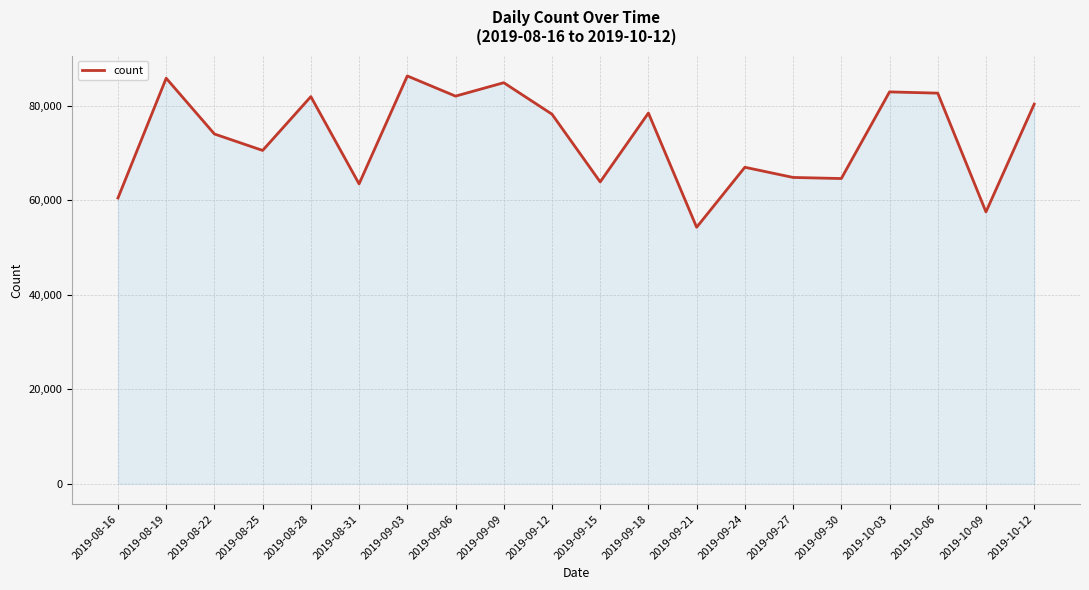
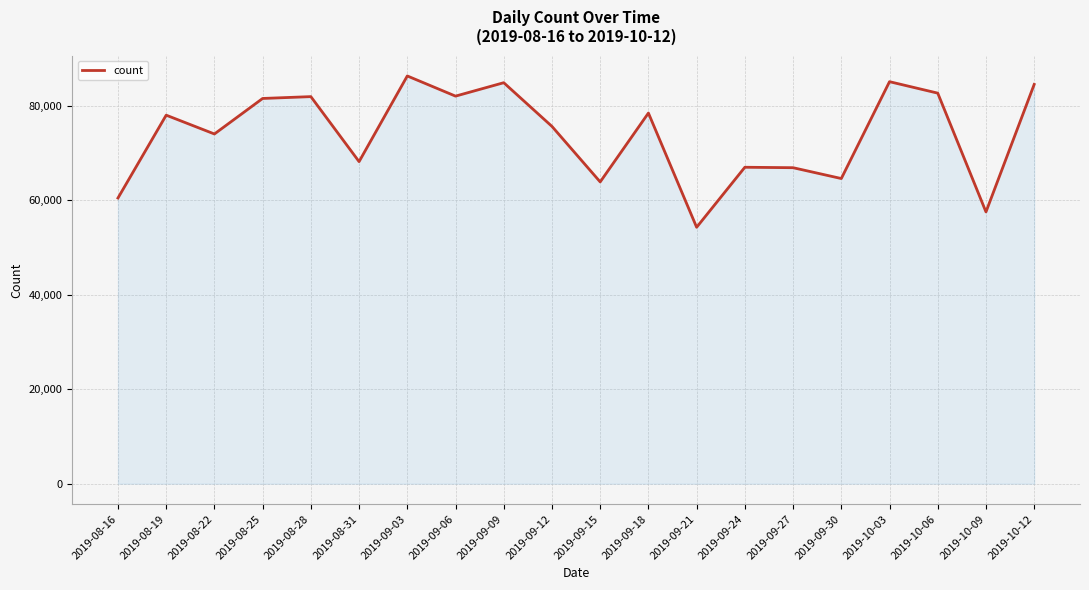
2019-08-19: 86,000 -> 78,000
2019-08-25: 71,000 -> 82,000
2019-08-31: 63,000 -> 68,000
2019-09-12: 78,000 -> 76,000
2019-09-27: 65,000 -> 67,000
2019-10-03: 83,000 -> 85,000
2019-10-12: 80,000 -> 85,000
